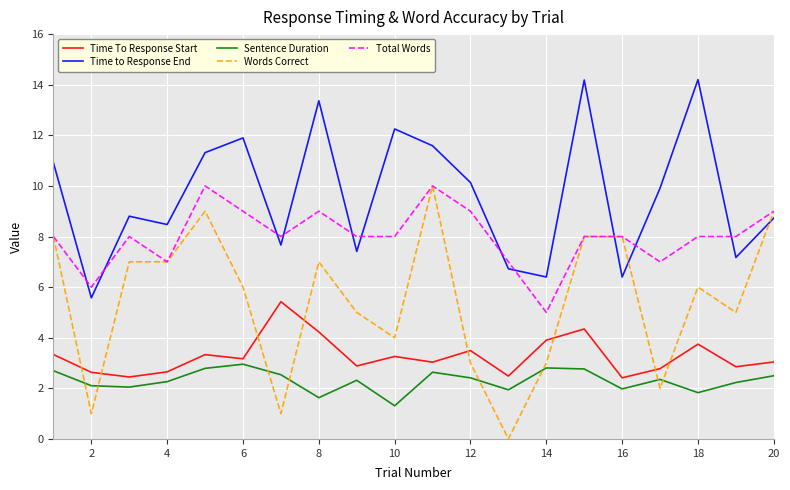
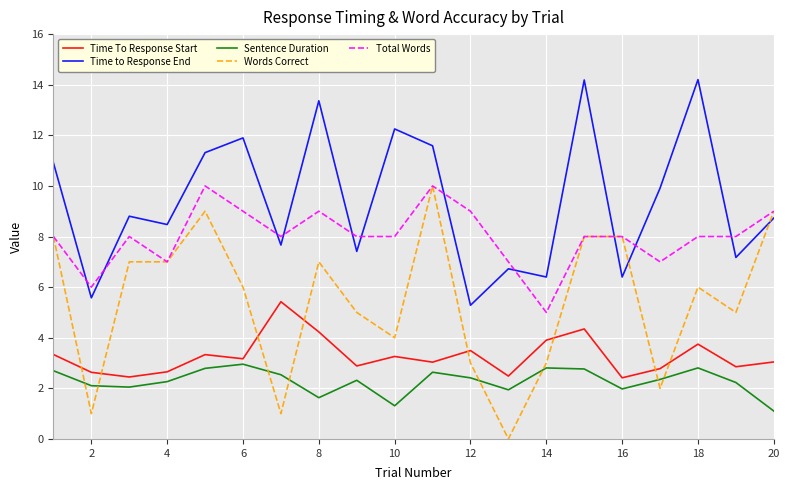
Time to Response End, 12: 10.1 -> 5.3
Sentence Duration, 18: 1.8 -> 2.8
Sentence Duration, 20: 2.5 -> 1.1
